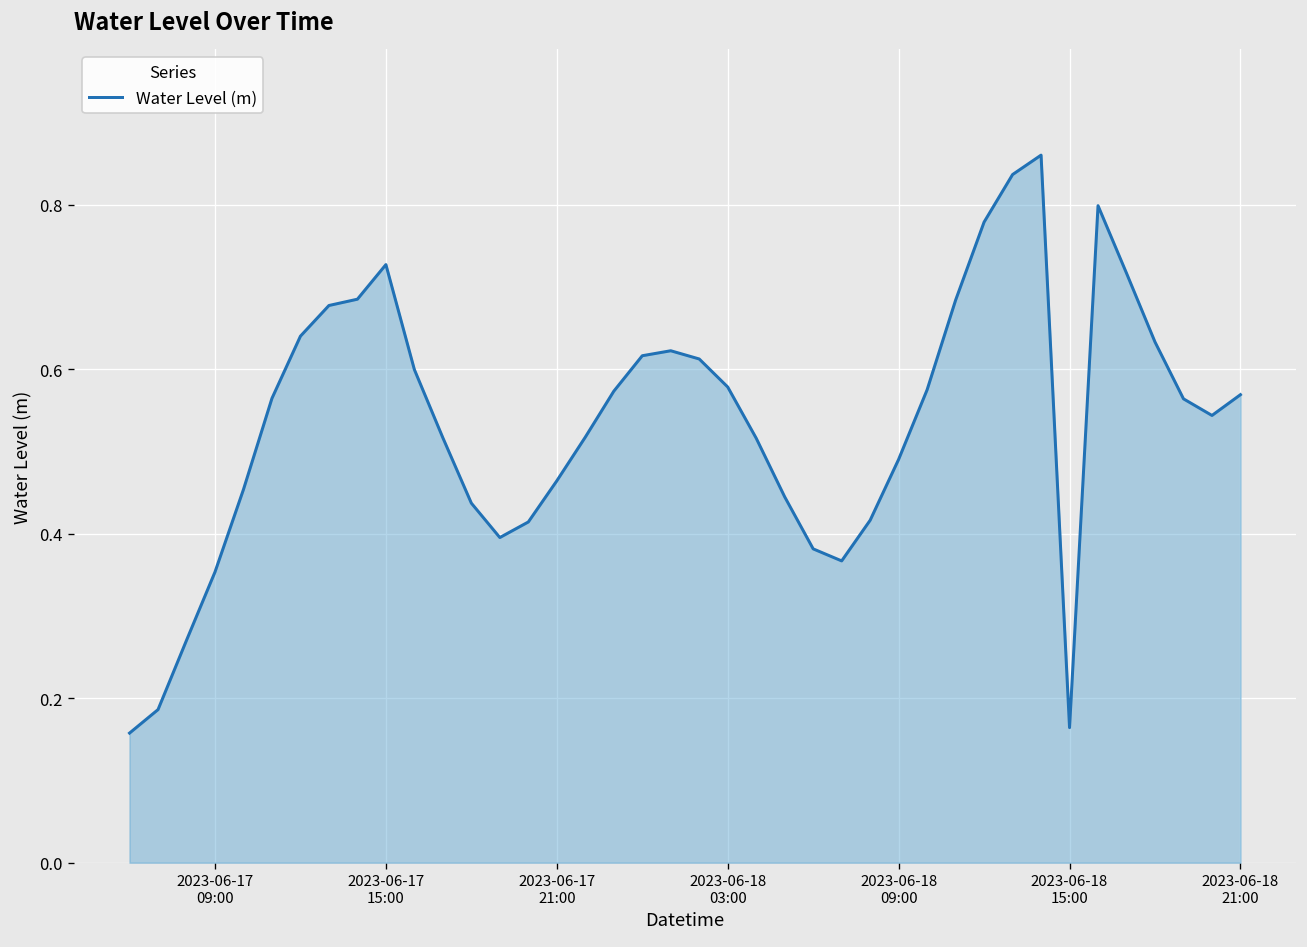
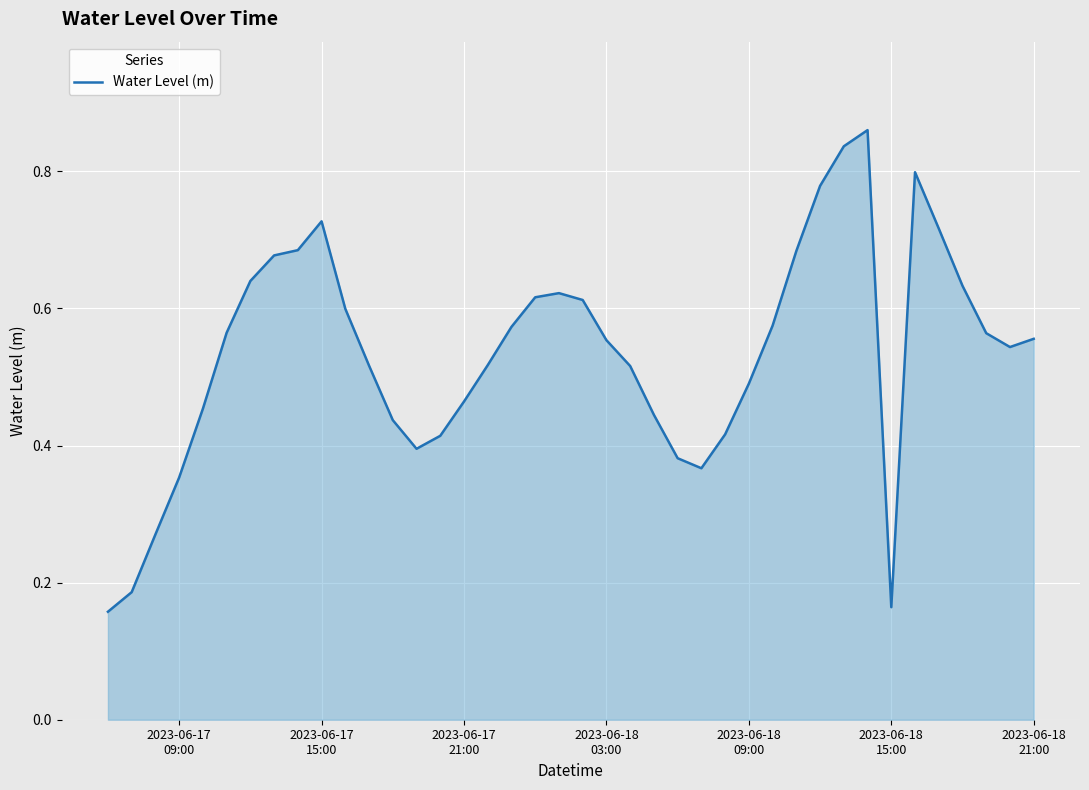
2023-06-18 03:00: 0.58 -> 0.55
2023-06-18 21:00: 0.57 -> 0.56
